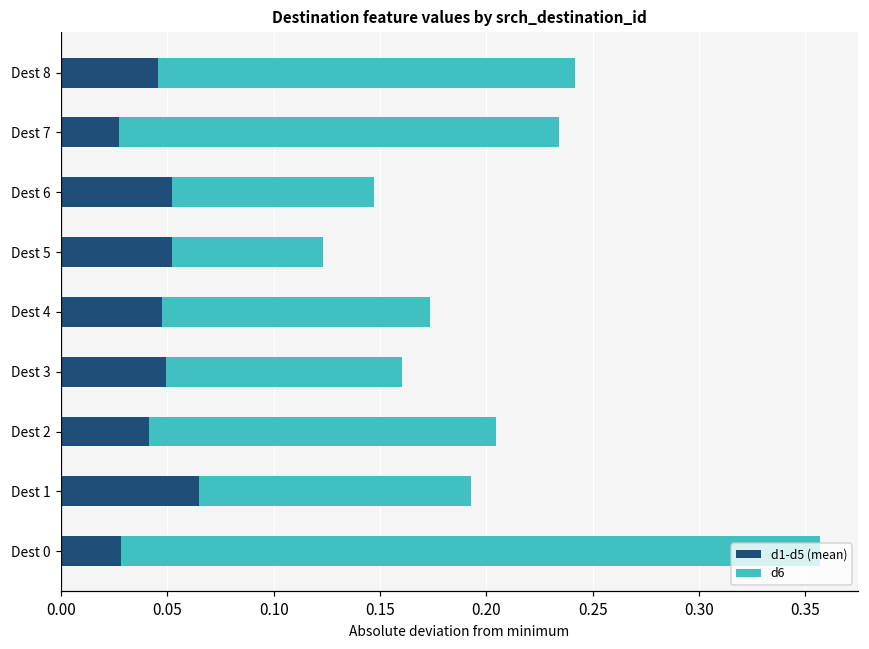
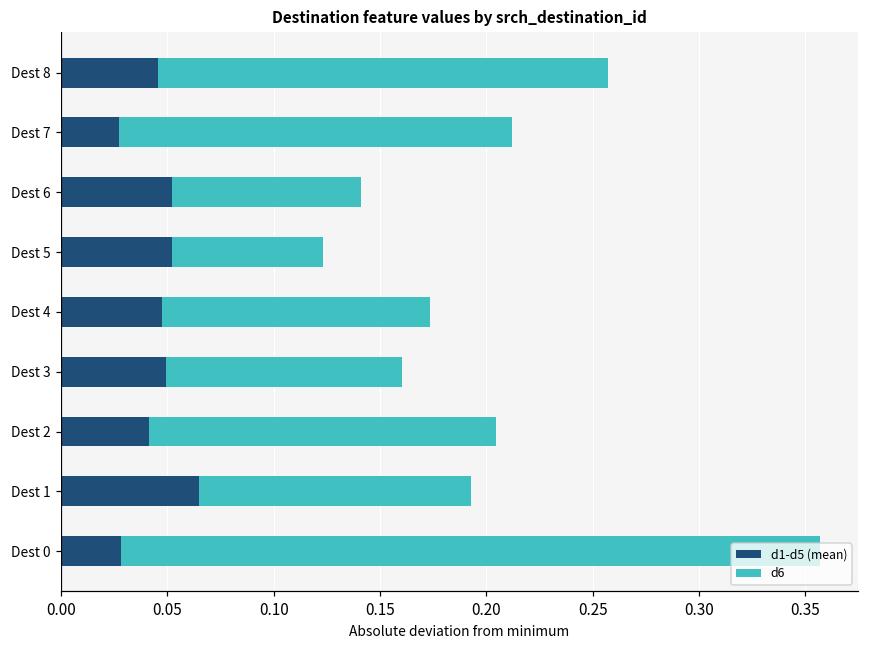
d6, Dest 8: 0.196 -> 0.212
d6, Dest 7: 0.207 -> 0.185
d6, Dest 6: 0.095 -> 0.089
